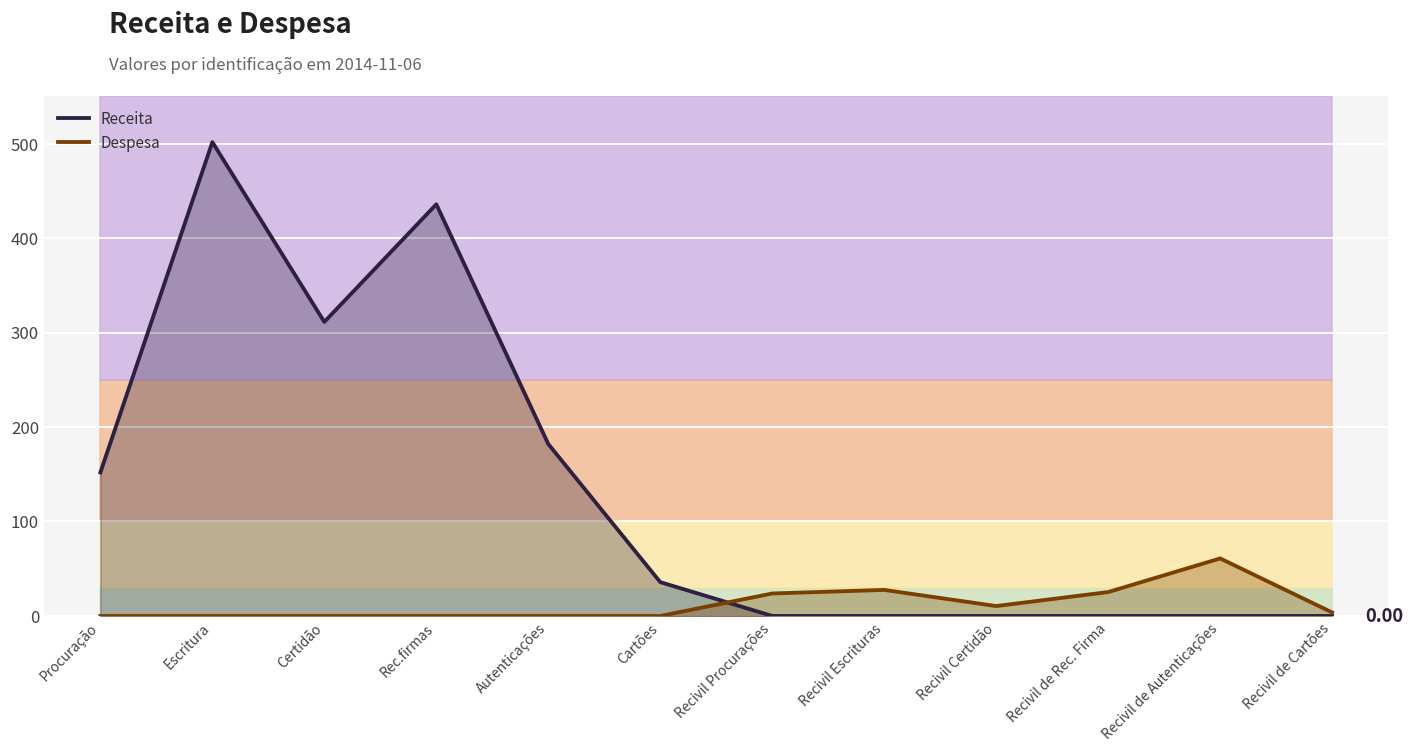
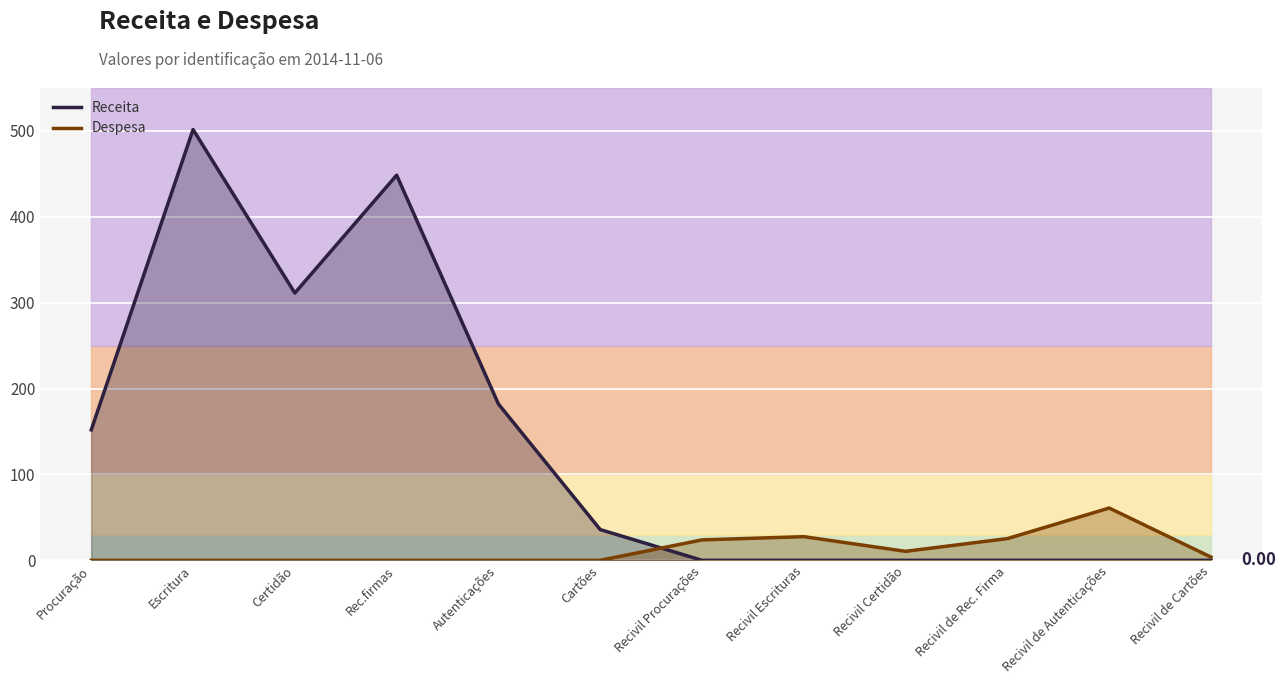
Receita, Rec.firmas: 440 -> 450
